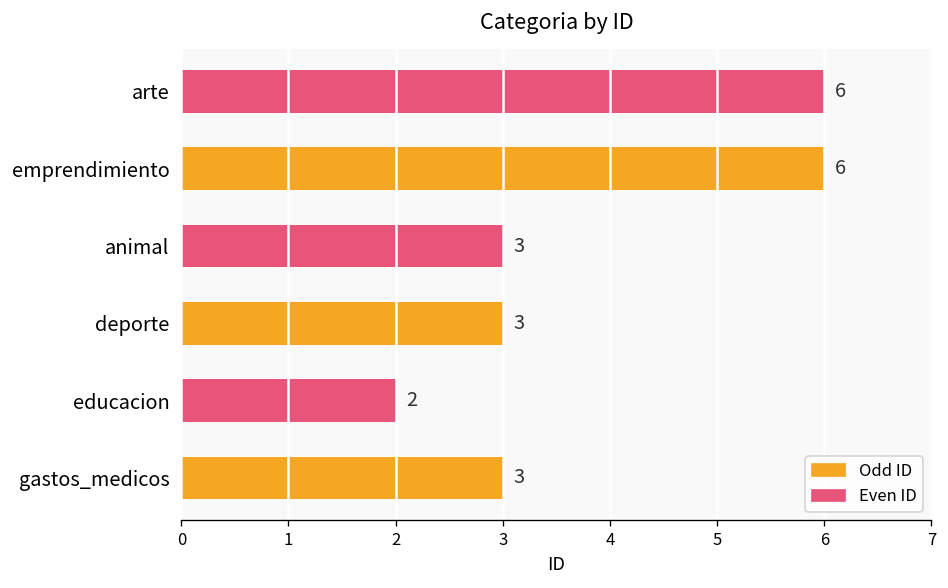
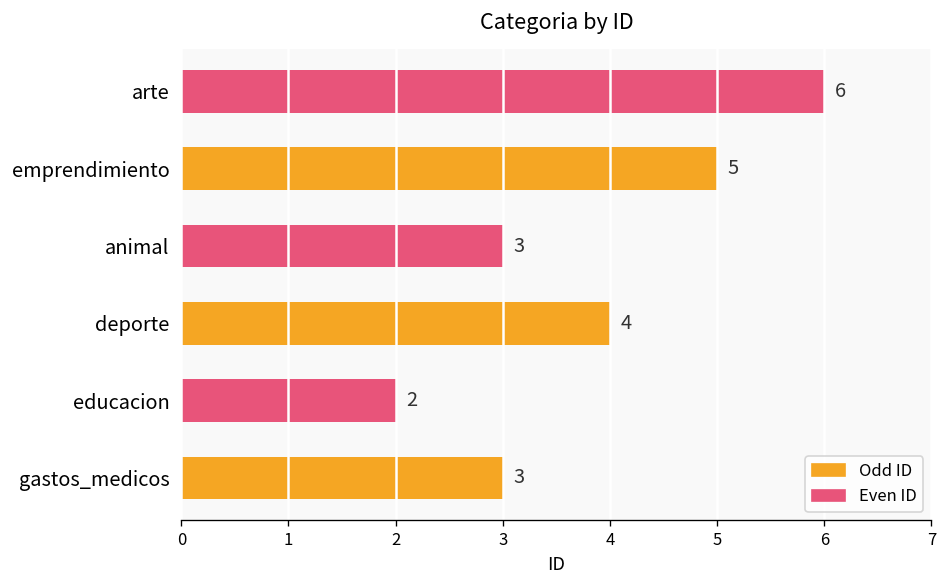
emprendimiento: 6 -> 5
deporte: 3 -> 4
